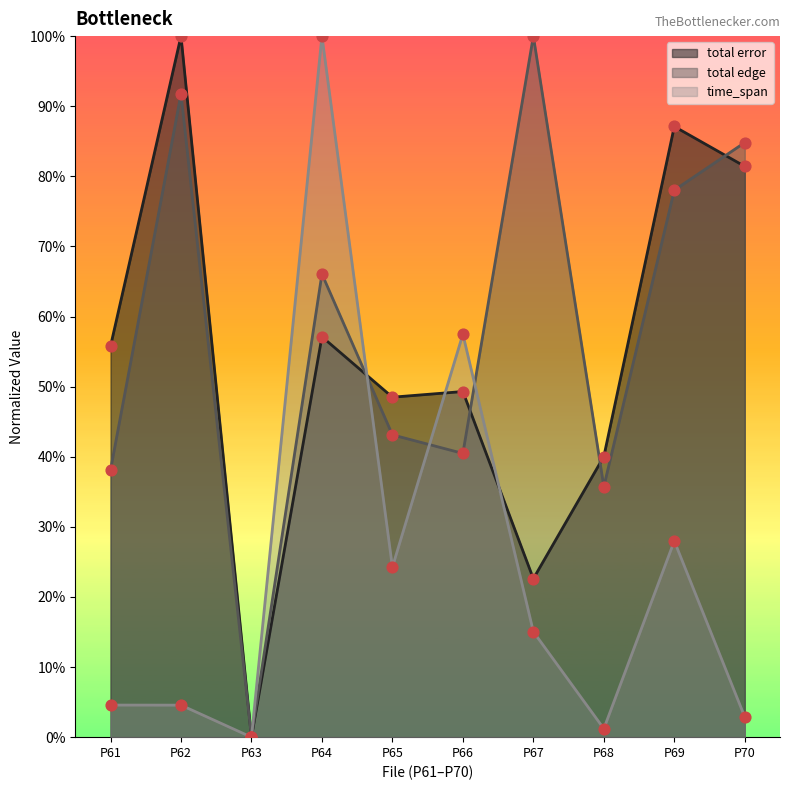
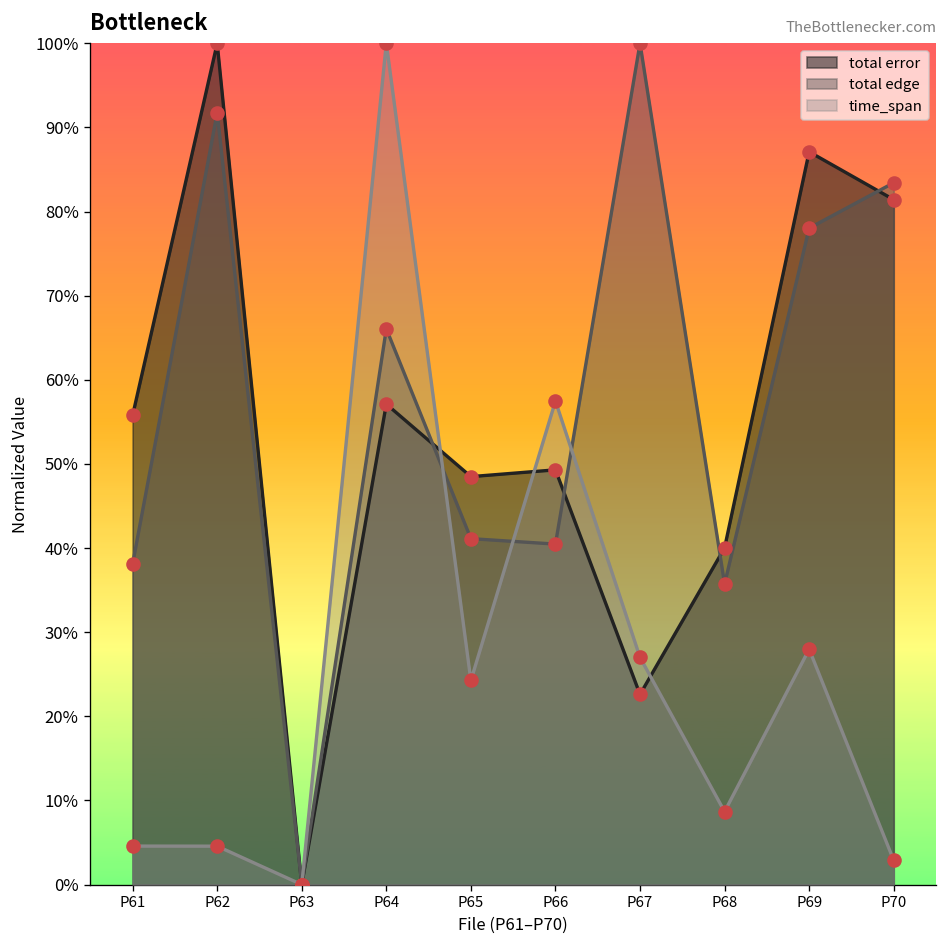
total edge, P65: 43% -> 41%
time_span, P67: 15% -> 27%
time_span, P68: 1% -> 9%
total edge, P70: 85% -> 83%
